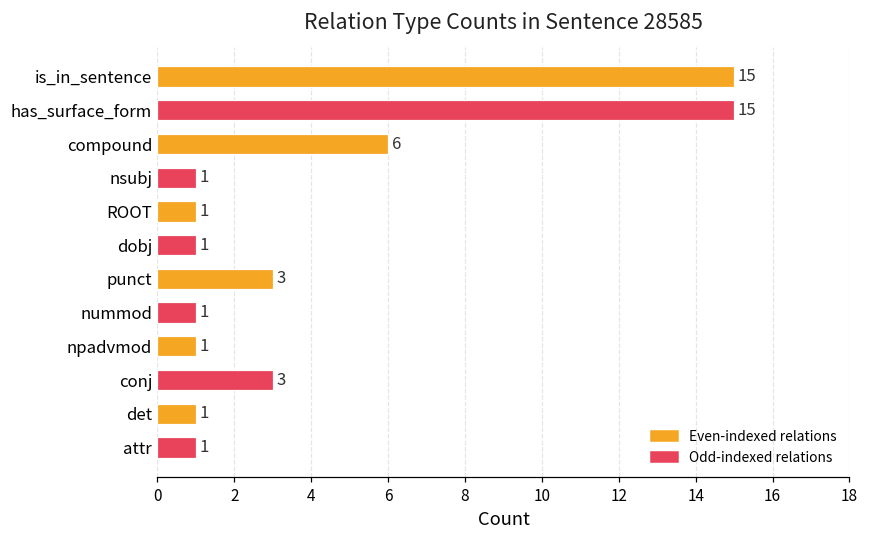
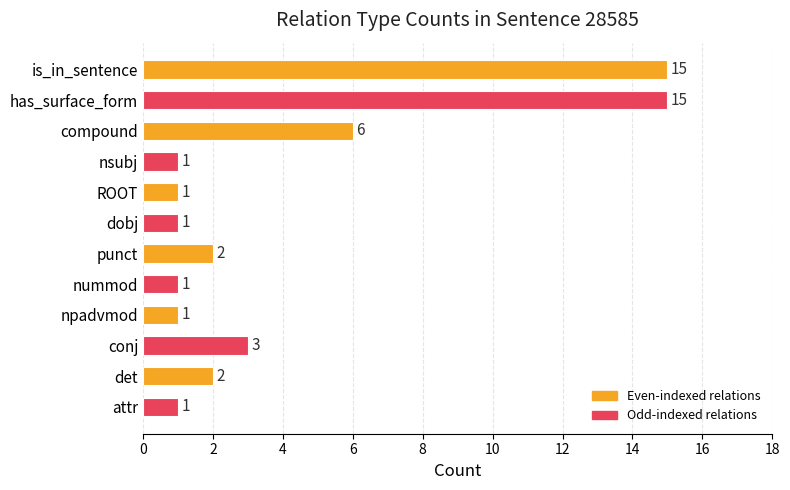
punct: 3 -> 2
det: 1 -> 2
